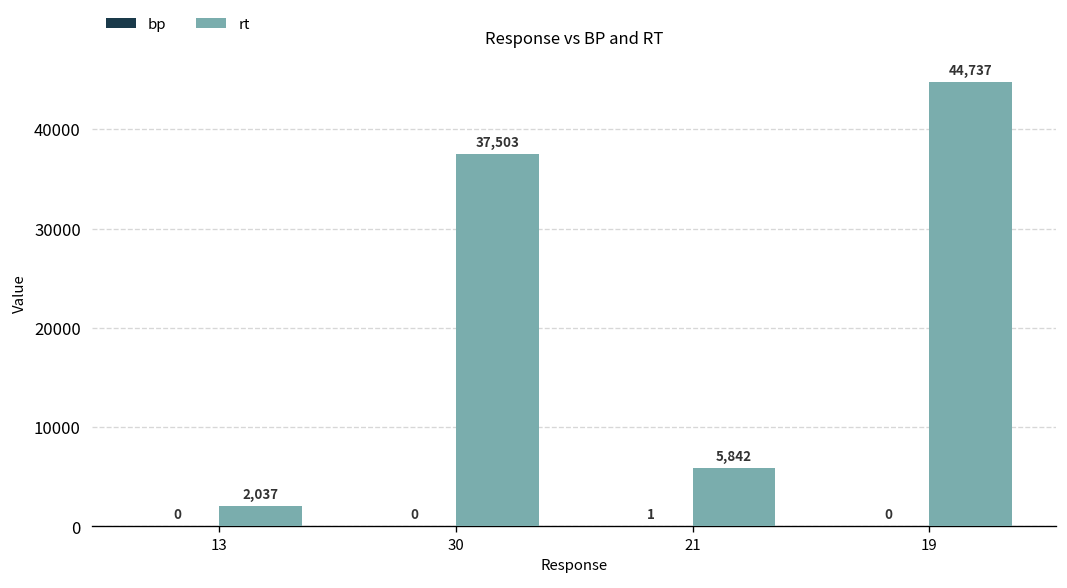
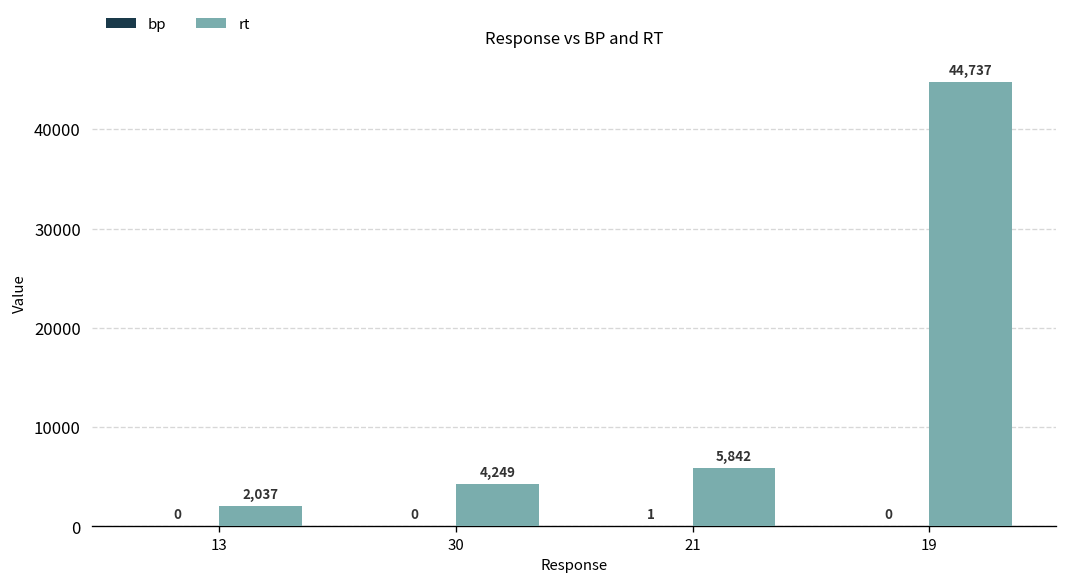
rt, 30: 37,503 -> 4,249
